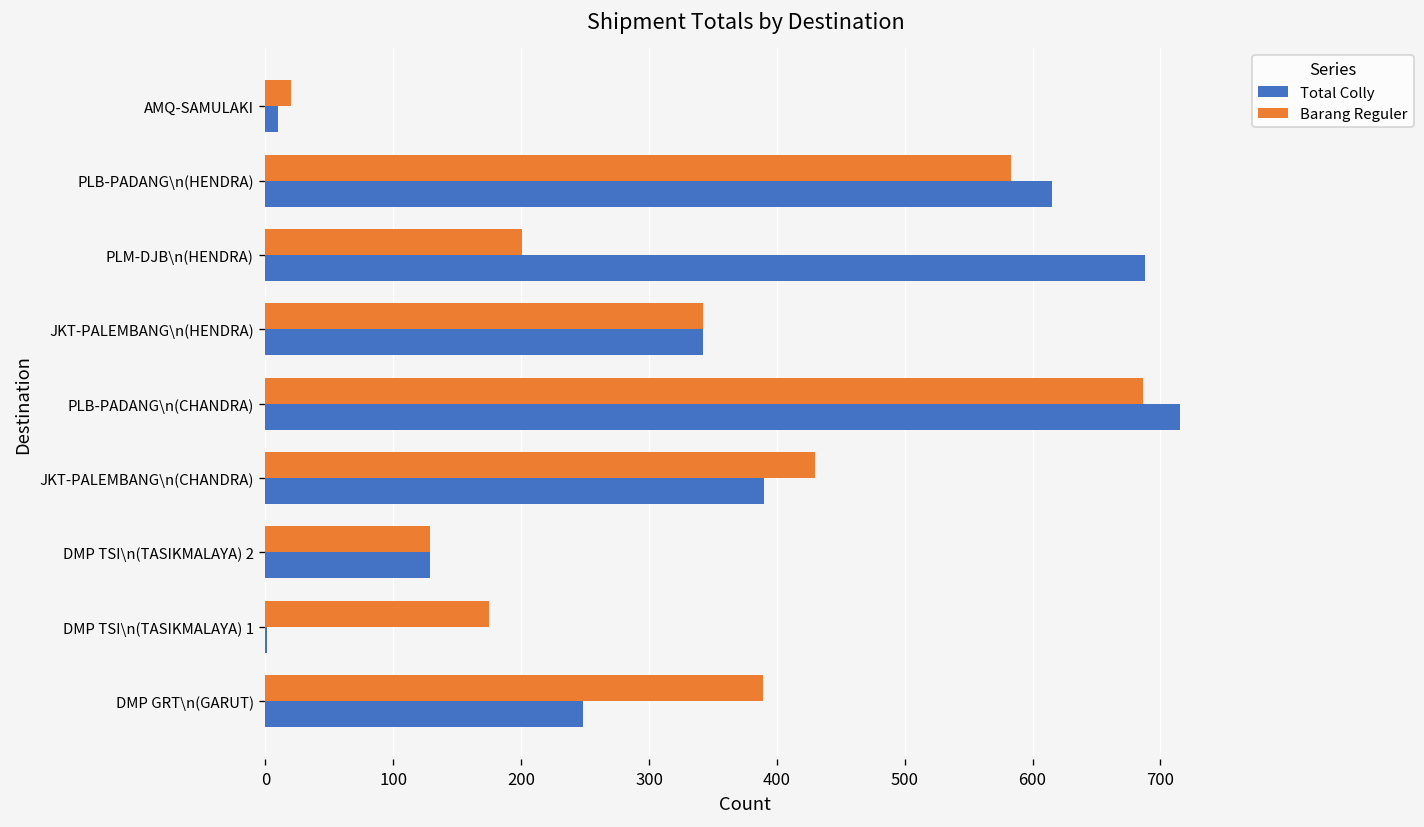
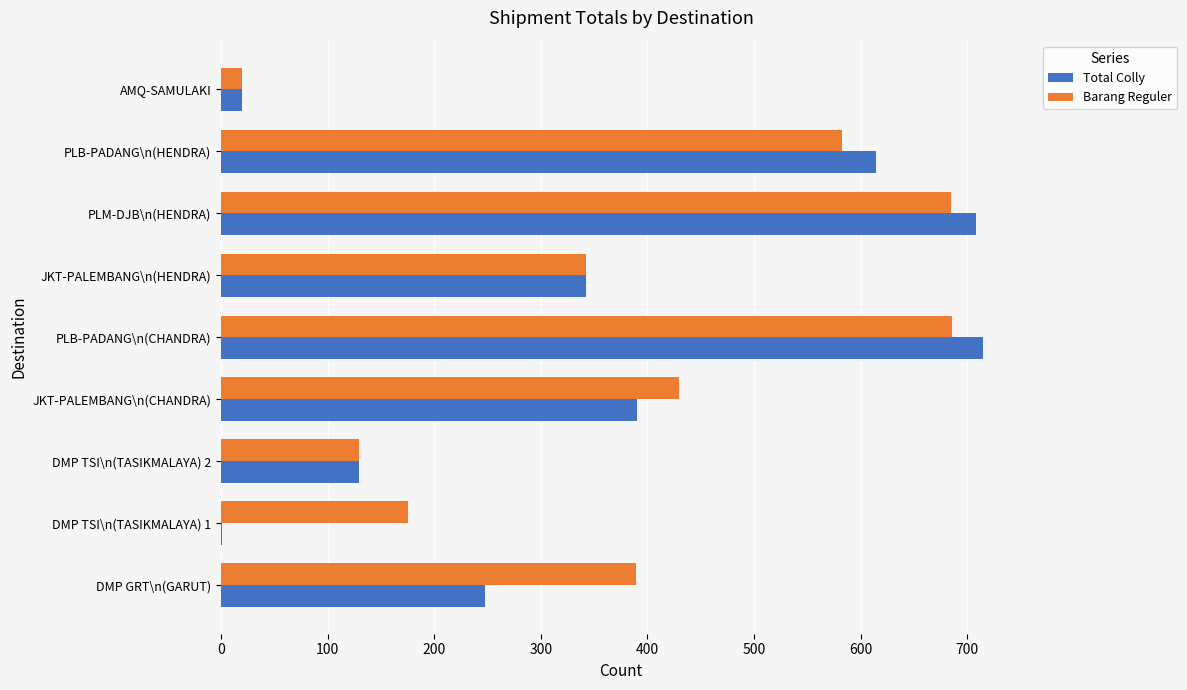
Total Colly, AMQ-SAMULAKI: 10 -> 20
Barang Reguler, PLM-DJB\n(HENDRA): 201 -> 685
Total Colly, PLM-DJB\n(HENDRA): 688 -> 708
